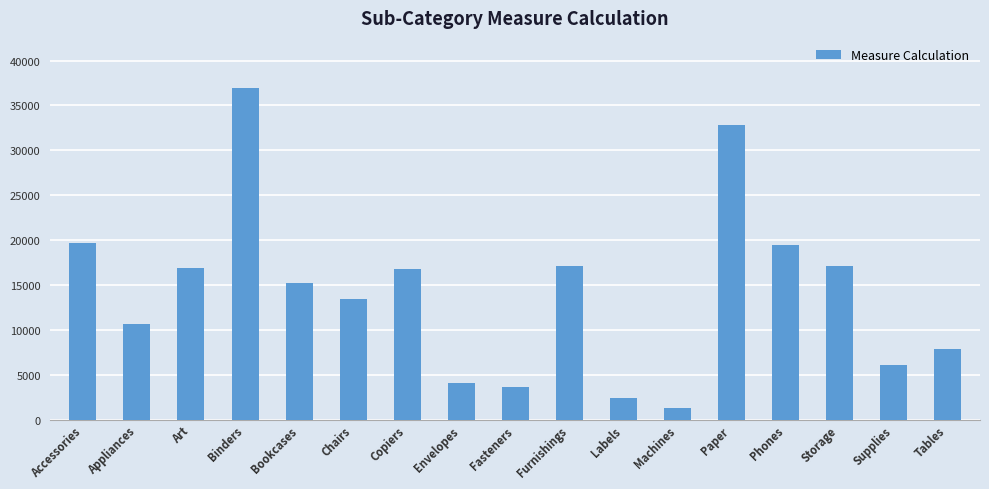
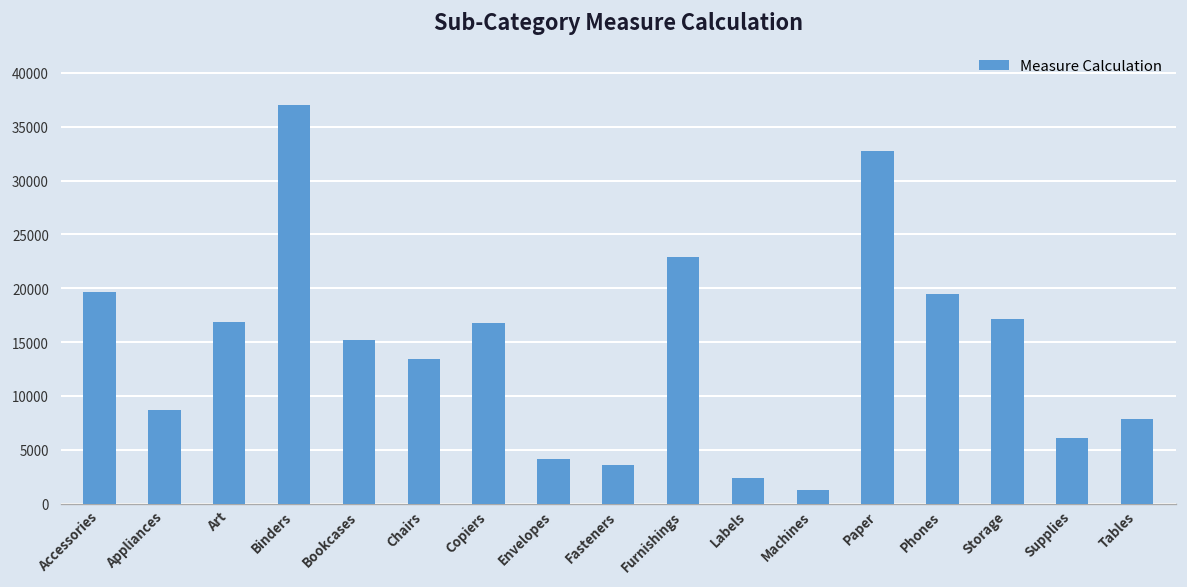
Appliances: 11000 -> 9000
Furnishings: 17000 -> 23000
